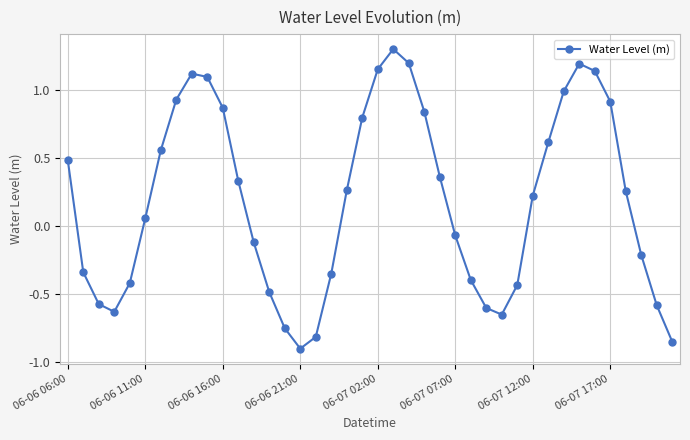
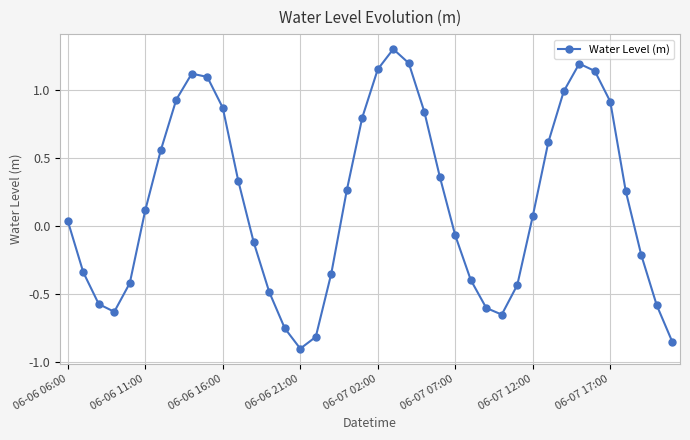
06-06 06:00: 0.48 -> 0.03
06-06 11:00: 0.05 -> 0.11
06-07 12:00: 0.22 -> 0.07
